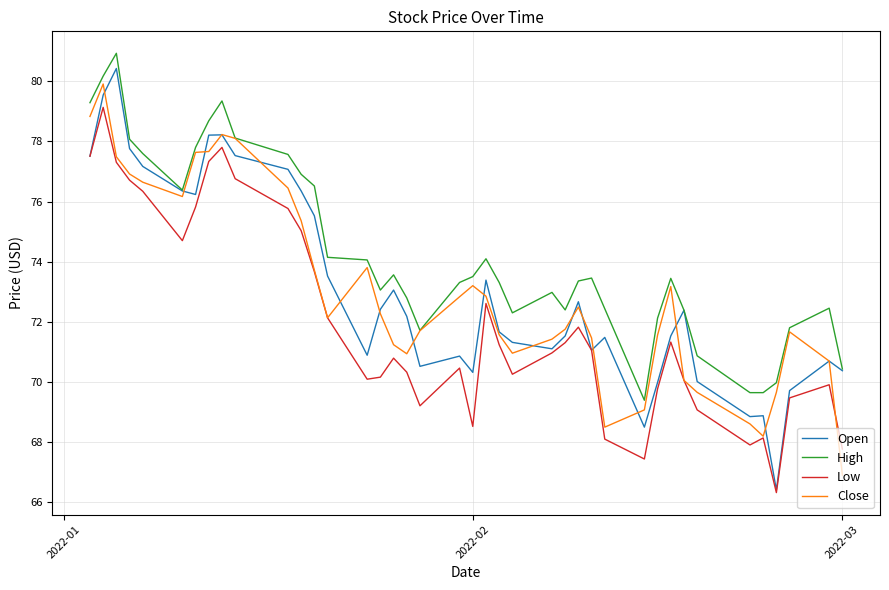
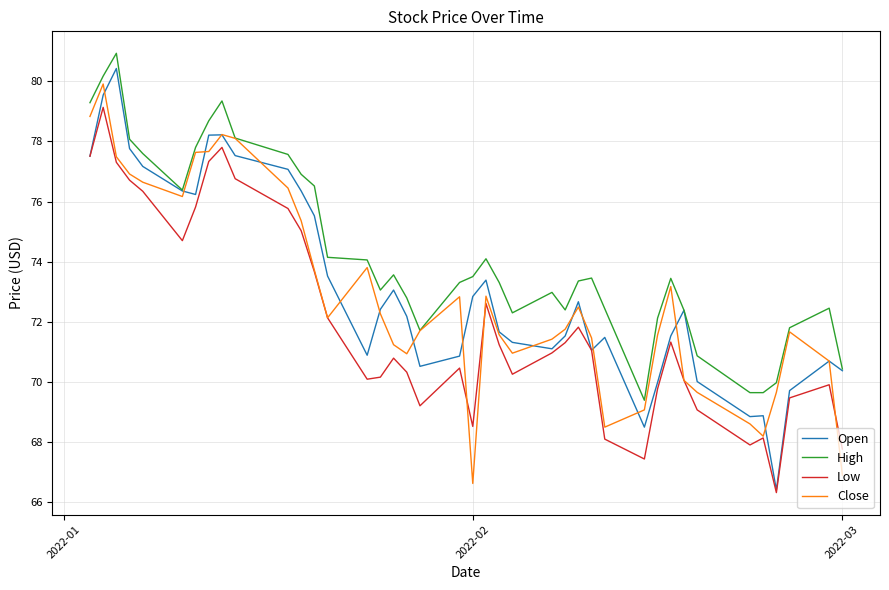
Open, 2022-02: 70.3 -> 72.8
Close, 2022-02: 73.2 -> 66.6
